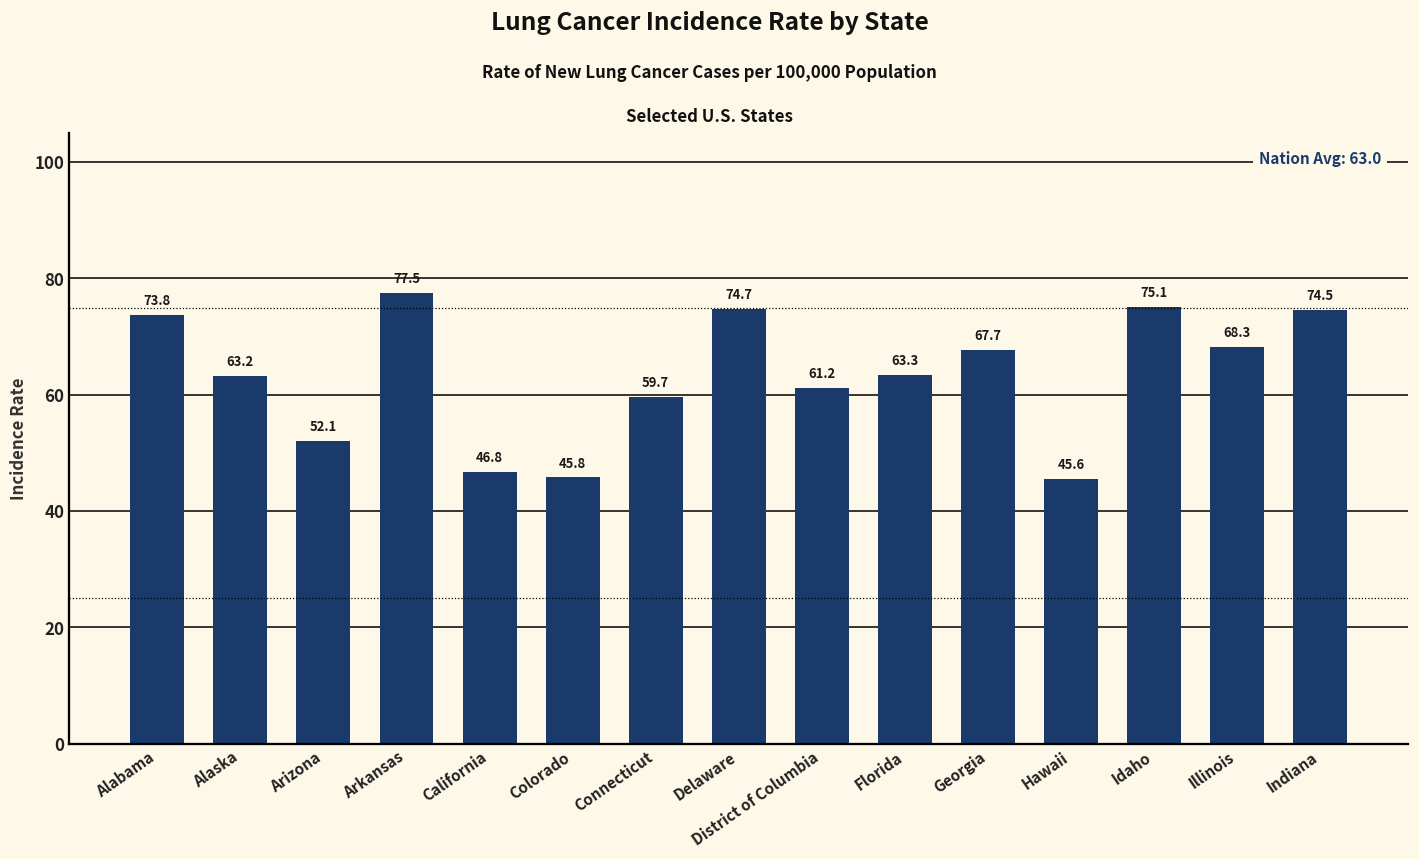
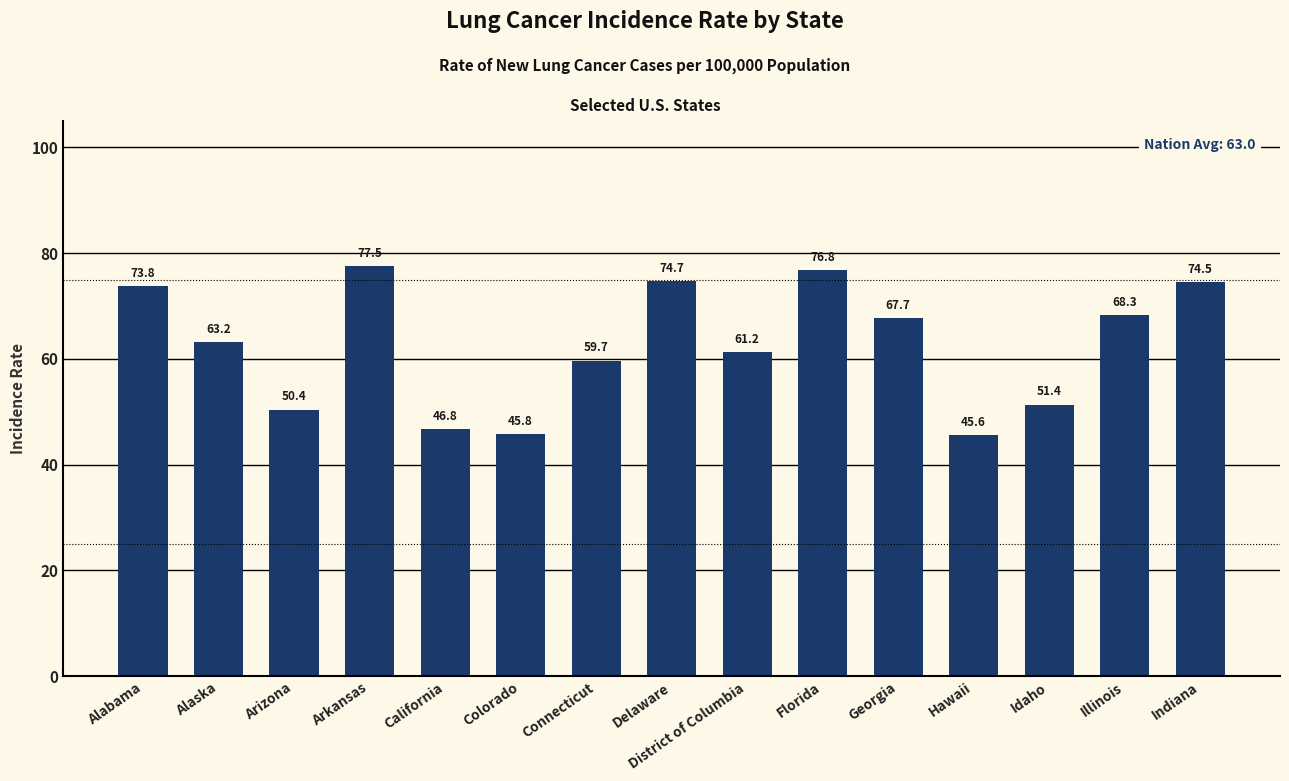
Arizona: 52.1 -> 50.4
Florida: 63.3 -> 76.8
Idaho: 75.1 -> 51.4
